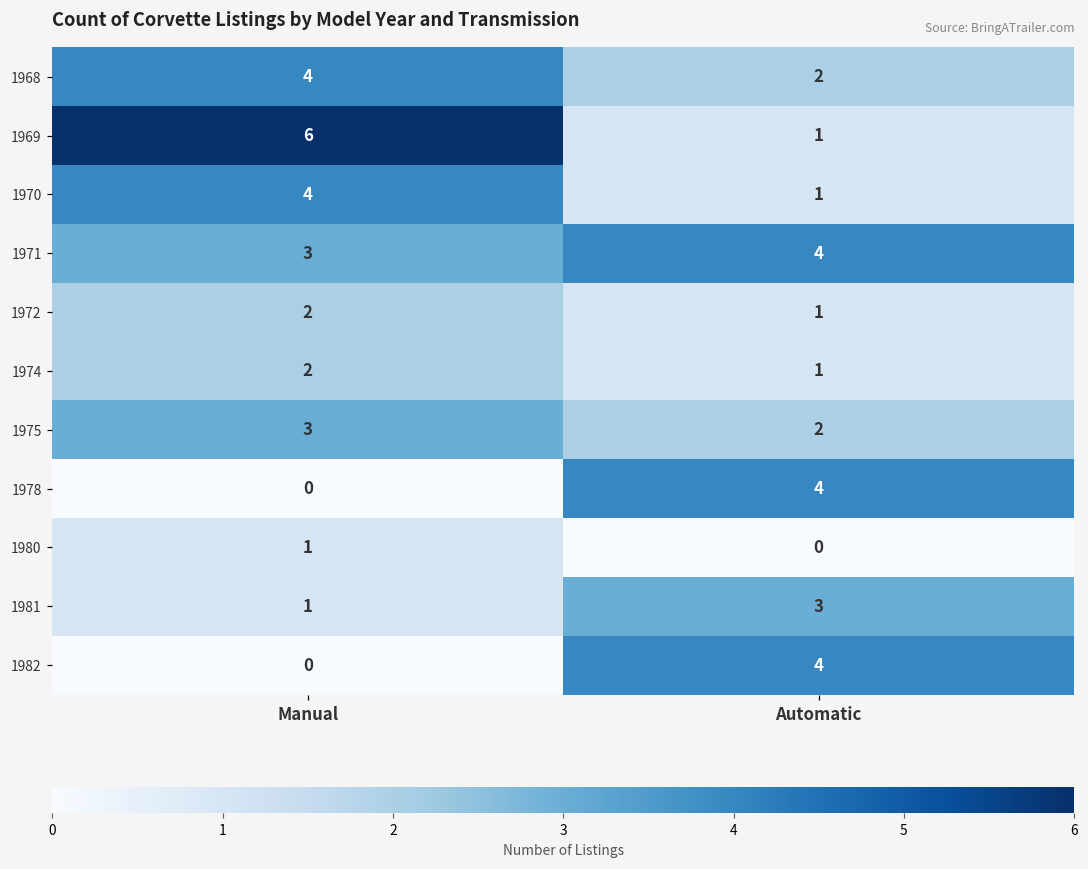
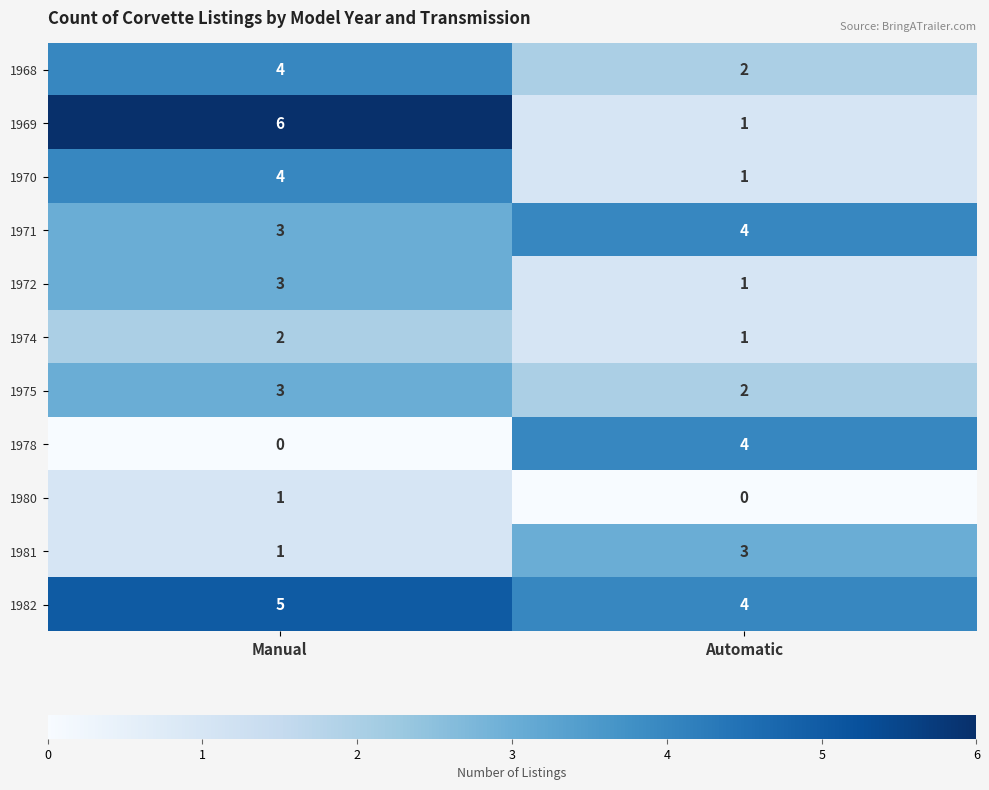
1972, Manual: 2 -> 3
1982, Manual: 0 -> 5
